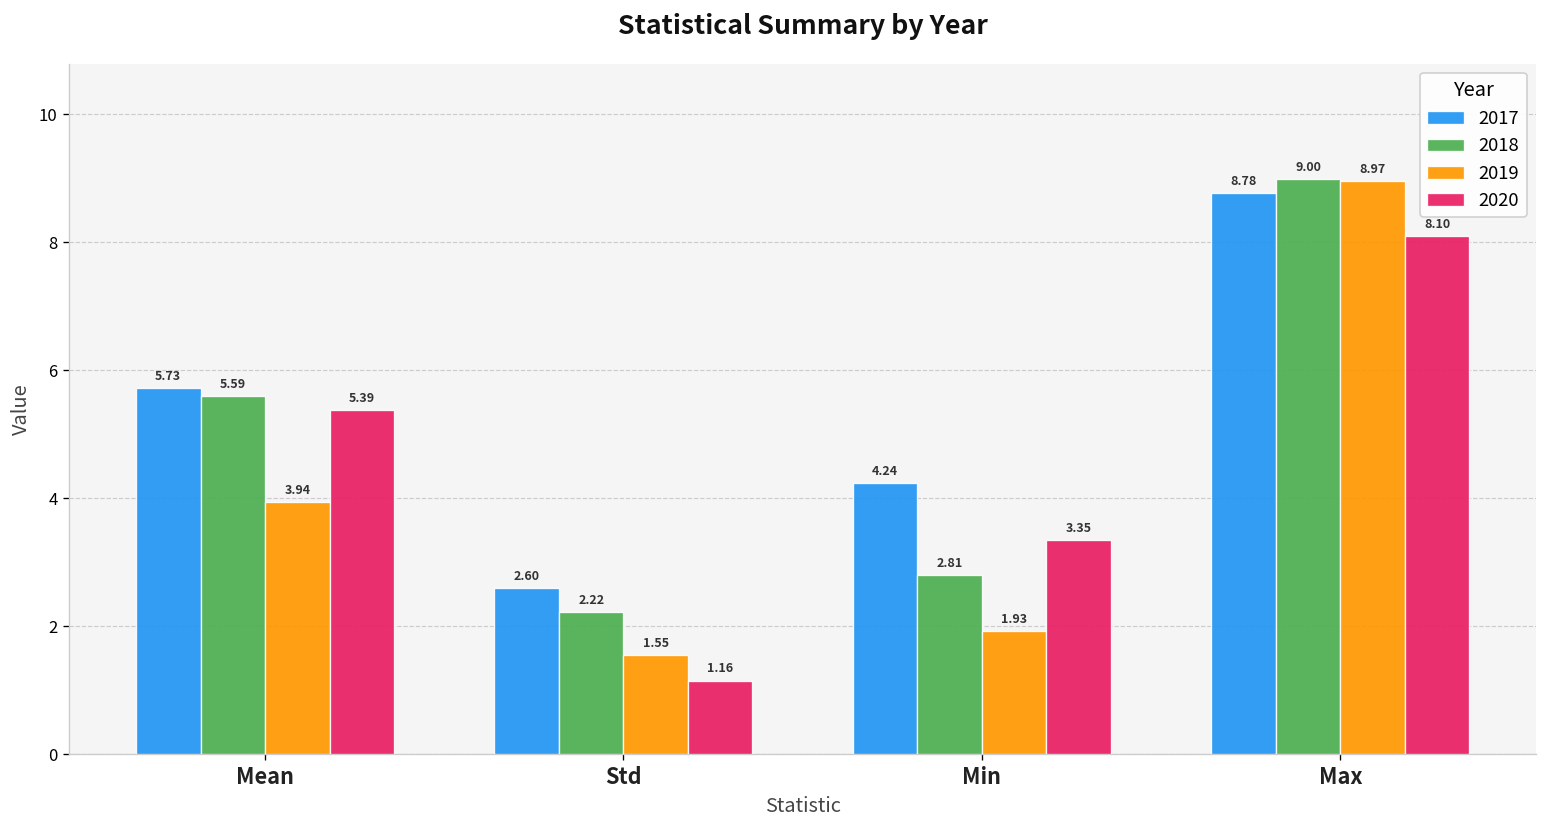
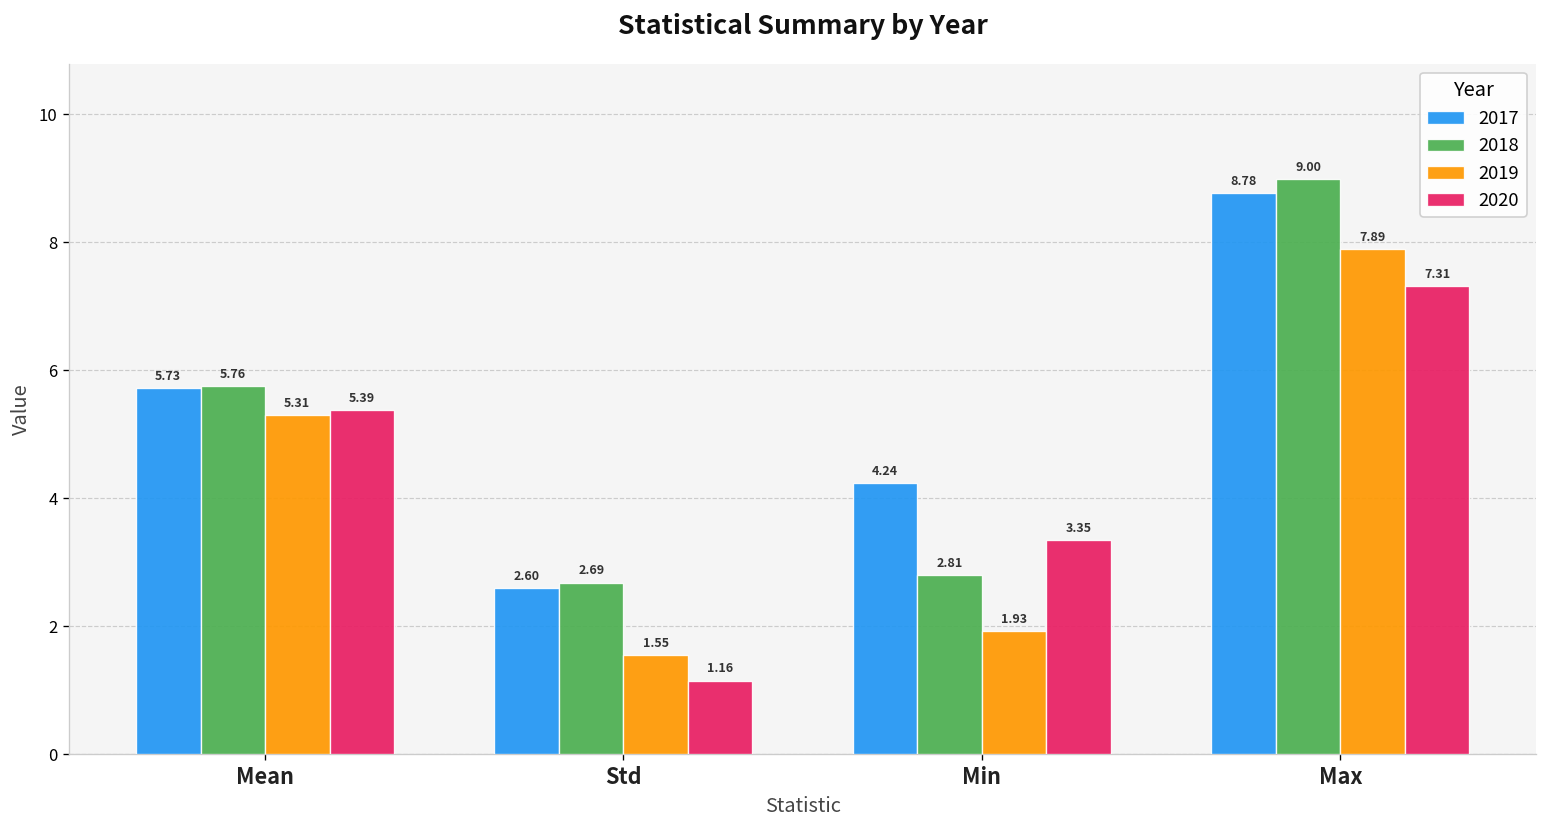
2018, Mean: 5.59 -> 5.76
2019, Mean: 3.94 -> 5.31
2018, Std: 2.22 -> 2.69
2019, Max: 8.97 -> 7.89
2020, Max: 8.1 -> 7.3
